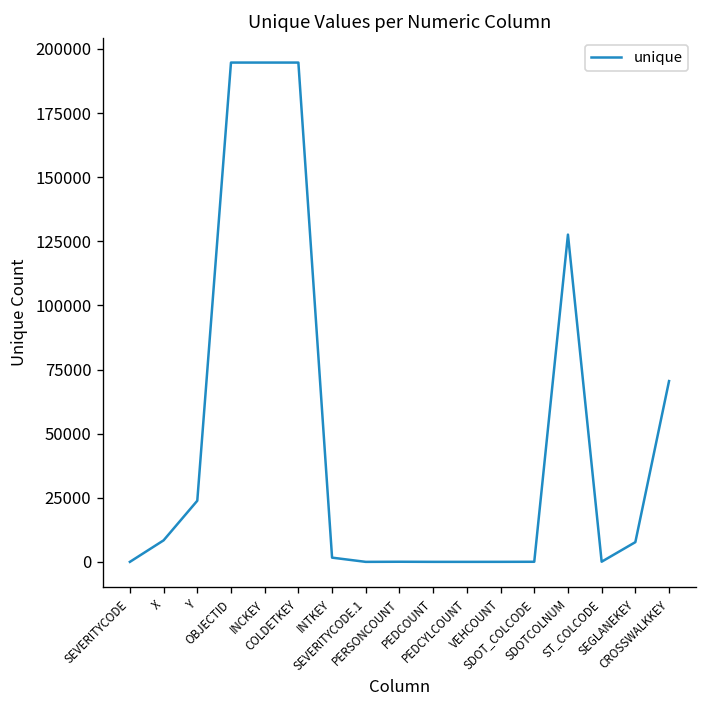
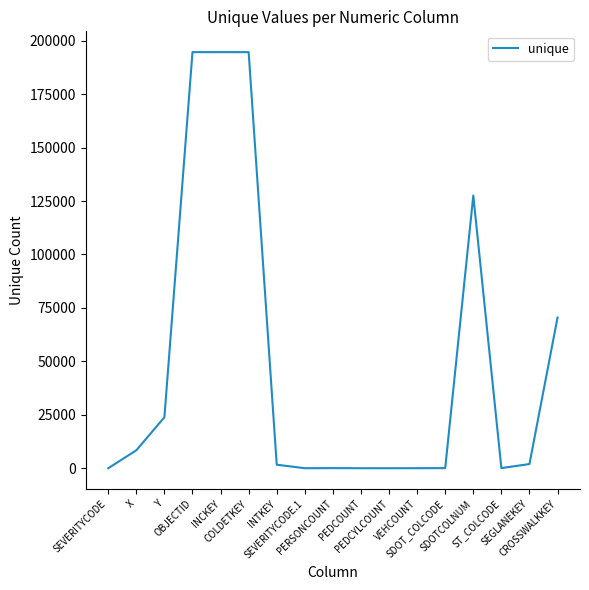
SEGLANEKEY: 8000 -> 2000
